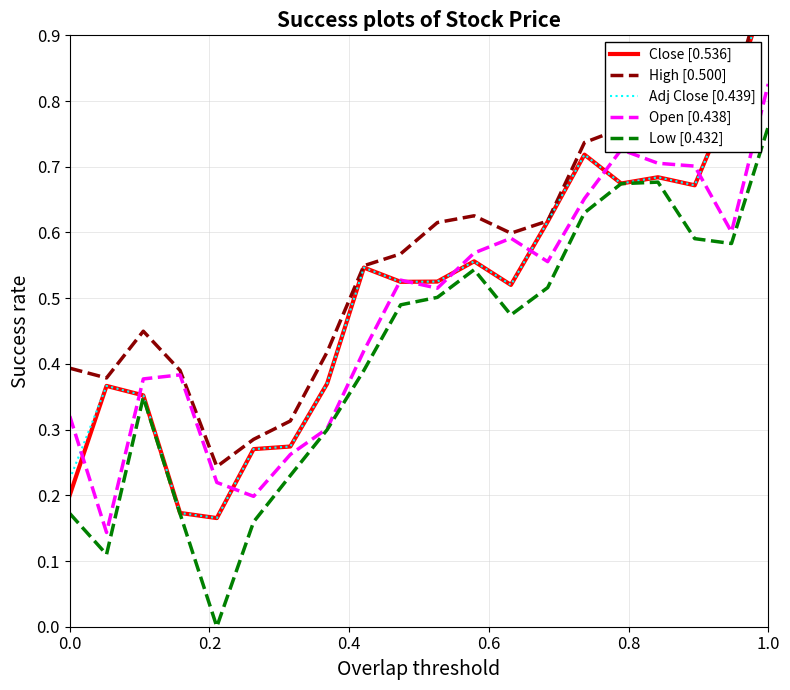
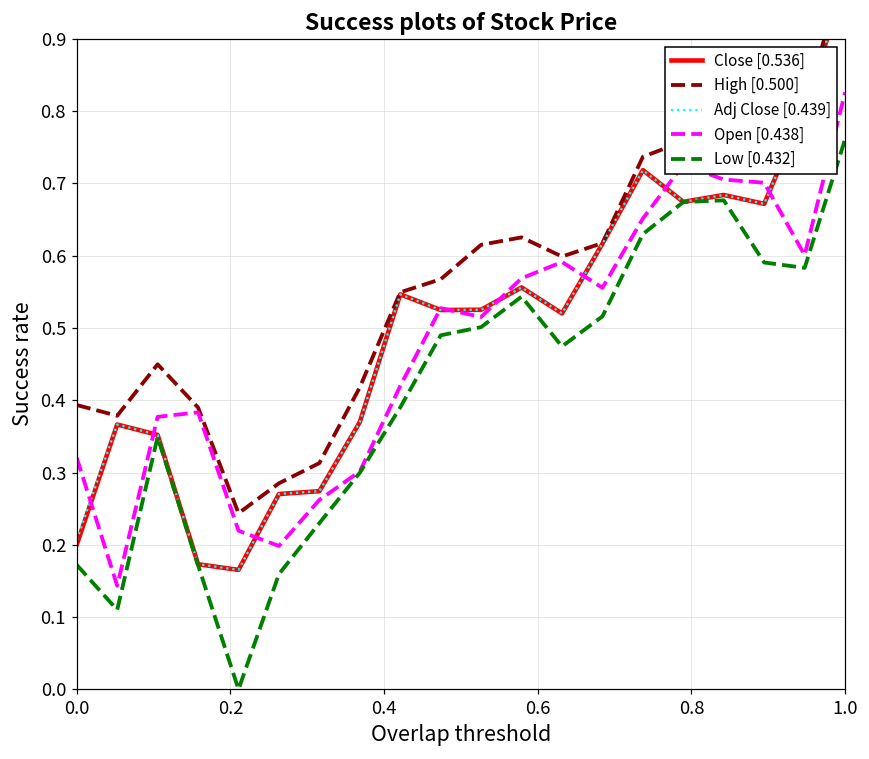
Adj Close [0.439], 0.0: 0.22 -> 0.21
